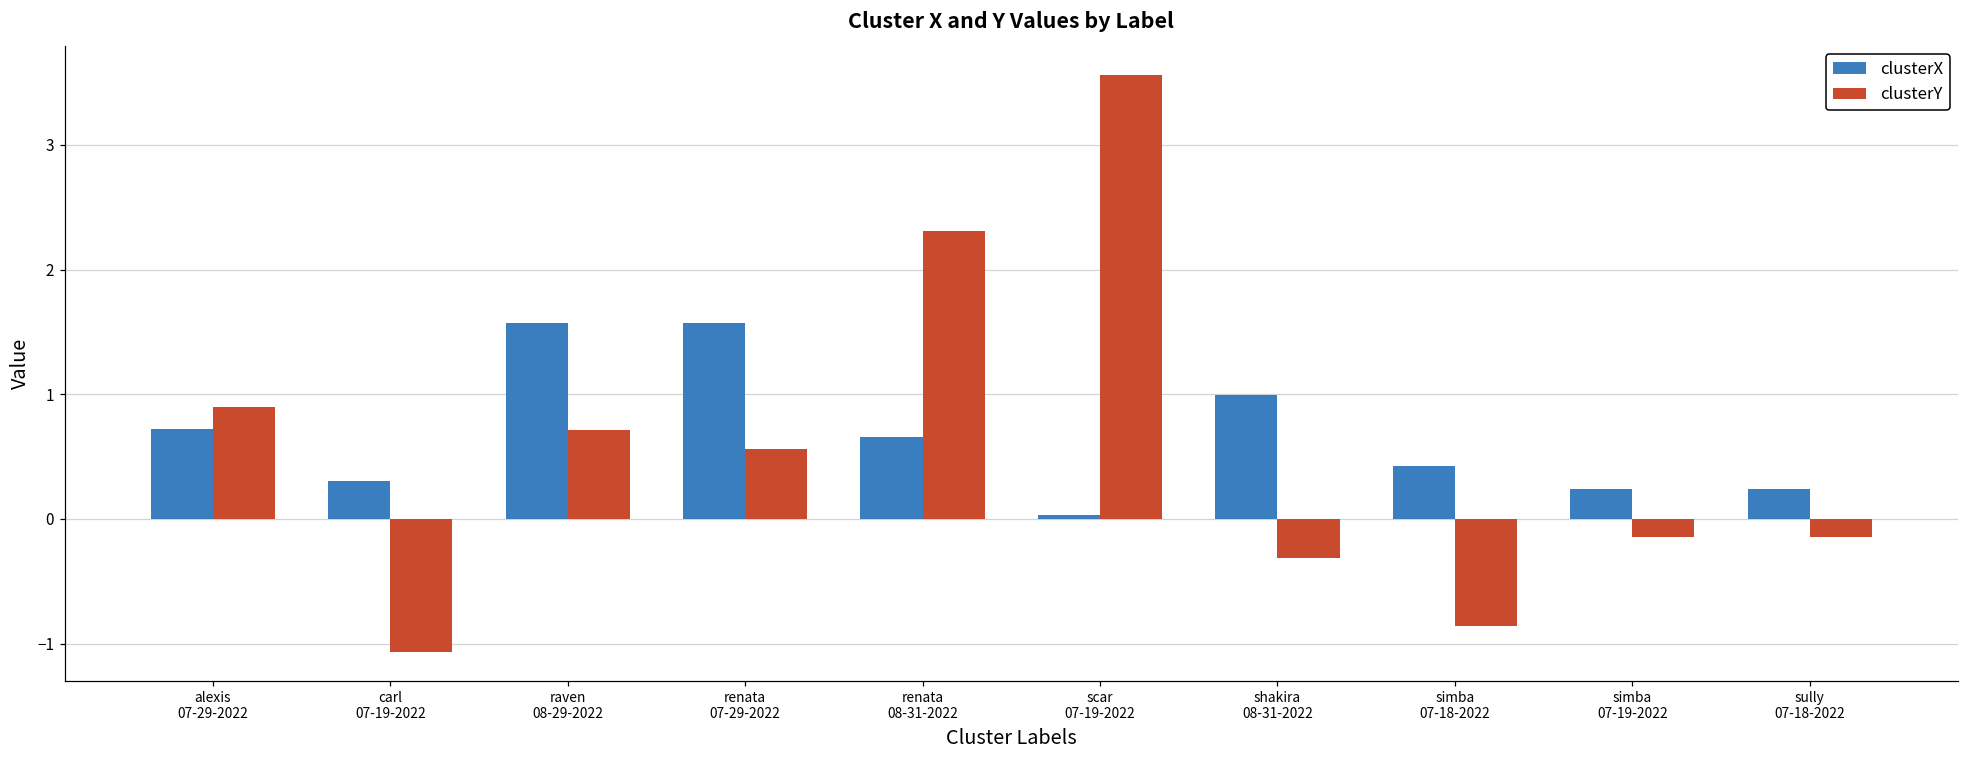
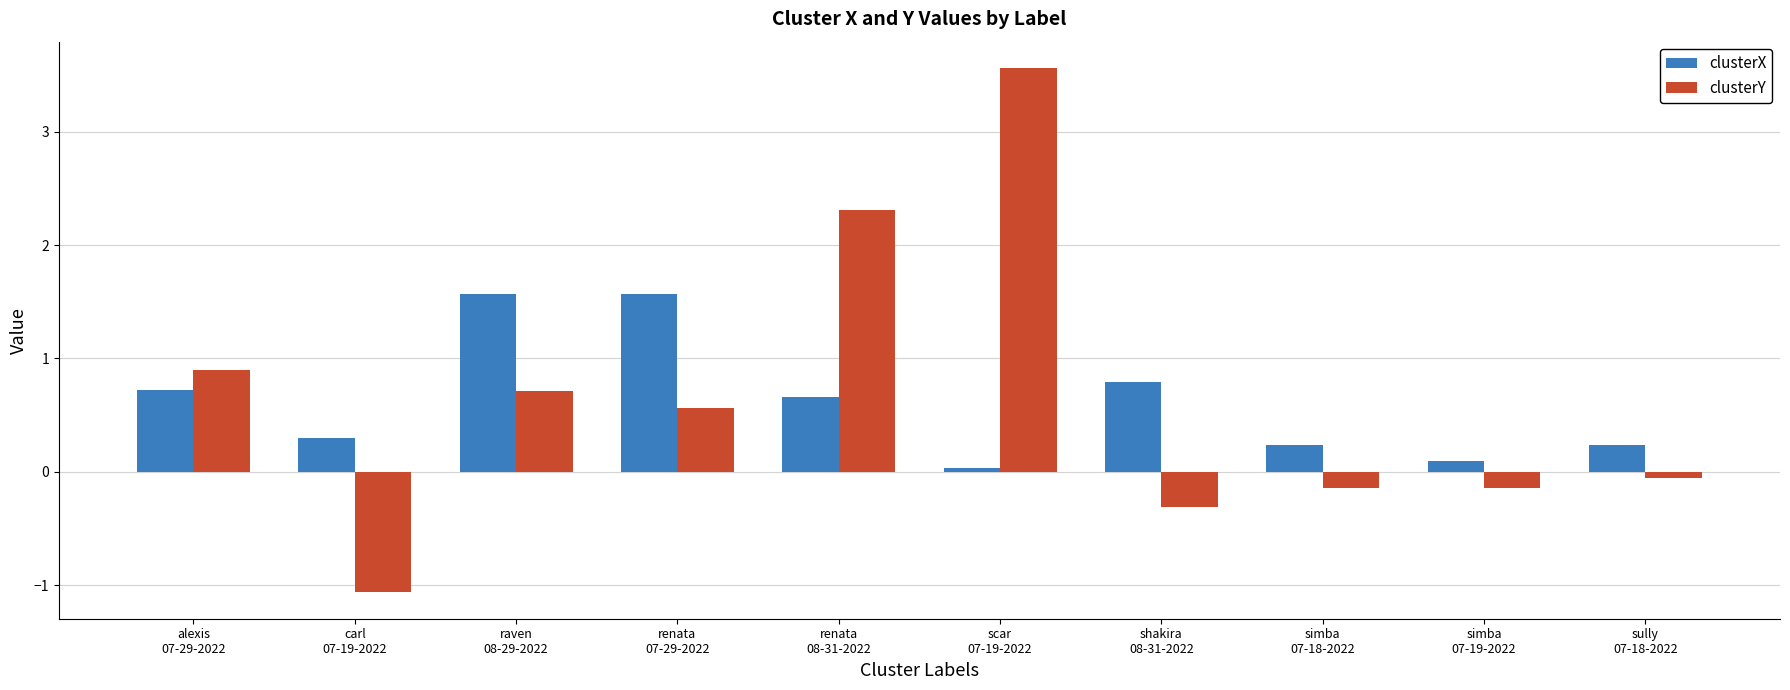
clusterX, shakira 08-31-2022: 1.00 -> 0.79
clusterX, simba 07-18-2022: 0.42 -> 0.24
clusterY, simba 07-18-2022: -0.86 -> -0.14
clusterX, simba 07-19-2022: 0.24 -> 0.09
clusterY, sully 07-18-2022: -0.14 -> -0.05
